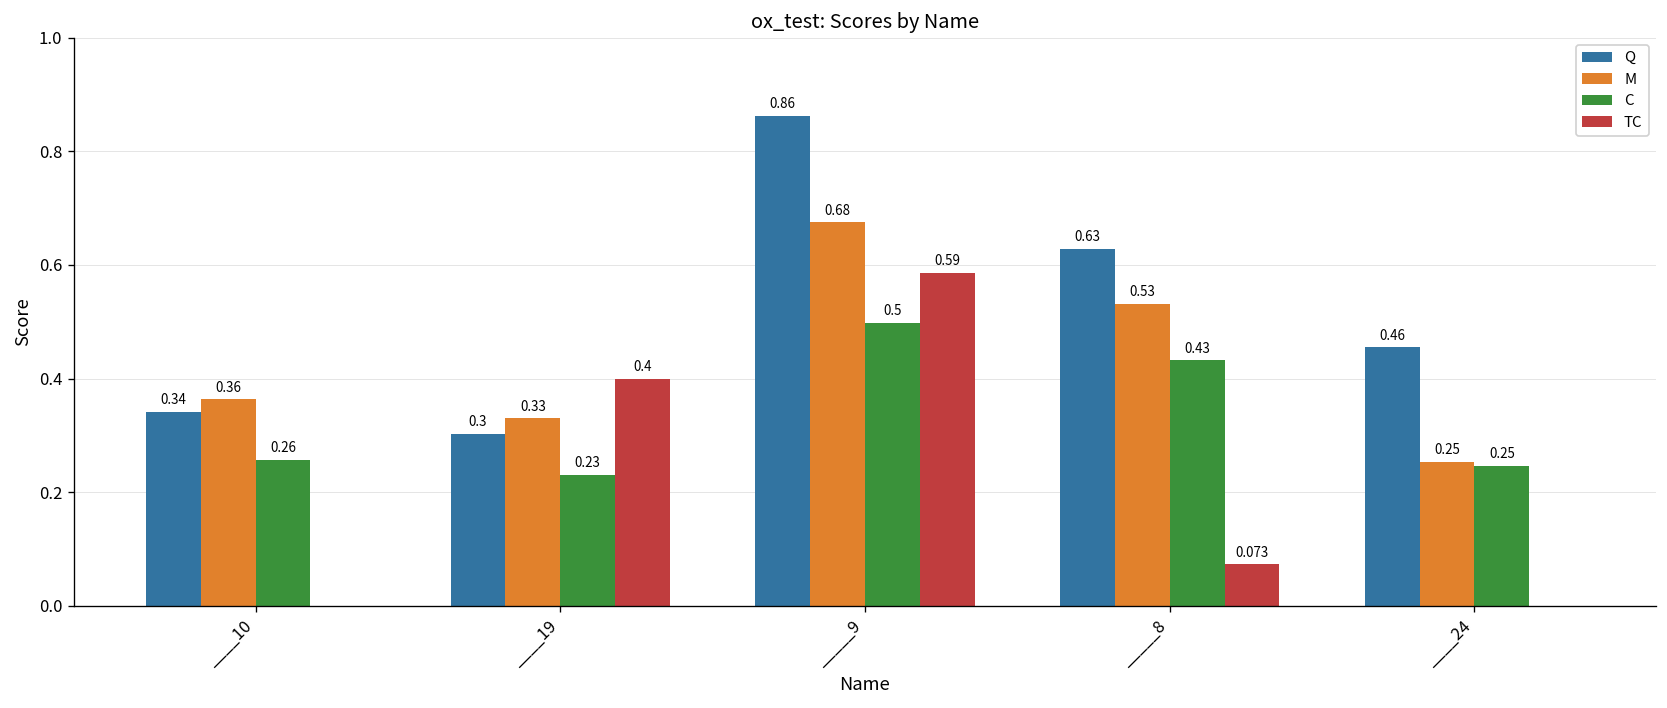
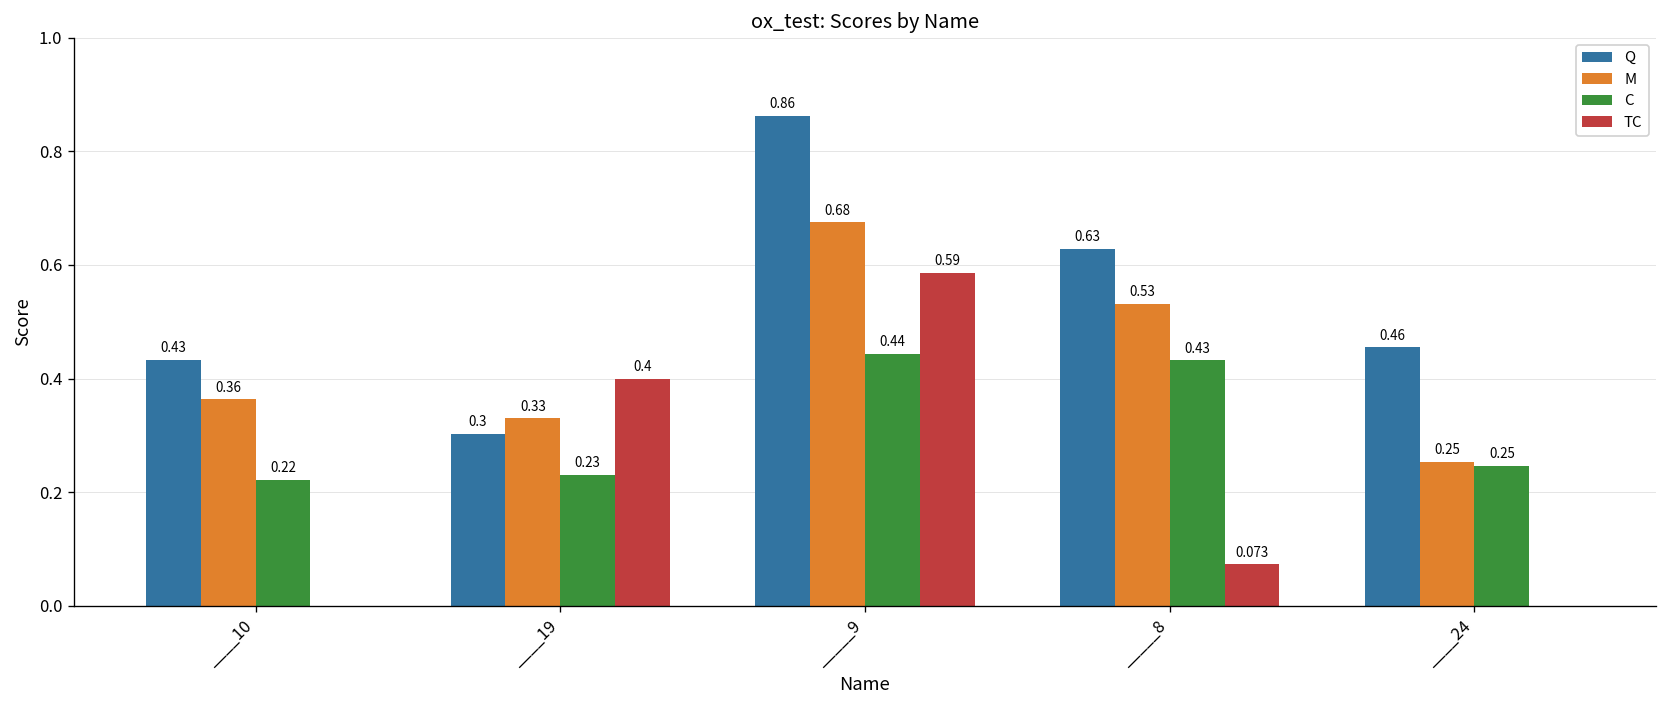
Q, ____10: 0.34 -> 0.43
C, ____10: 0.26 -> 0.22
C, _____9: 0.5 -> 0.44
